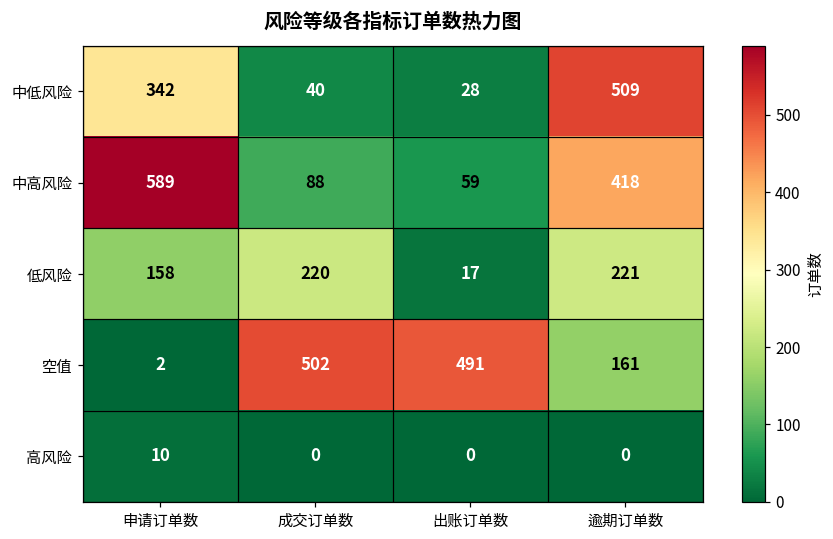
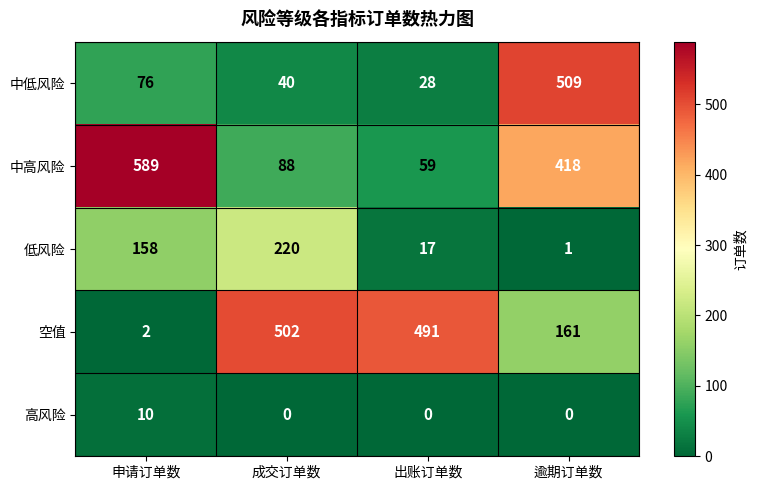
中低风险, 申请订单数: 342 -> 76
低风险, 逾期订单数: 221 -> 1
